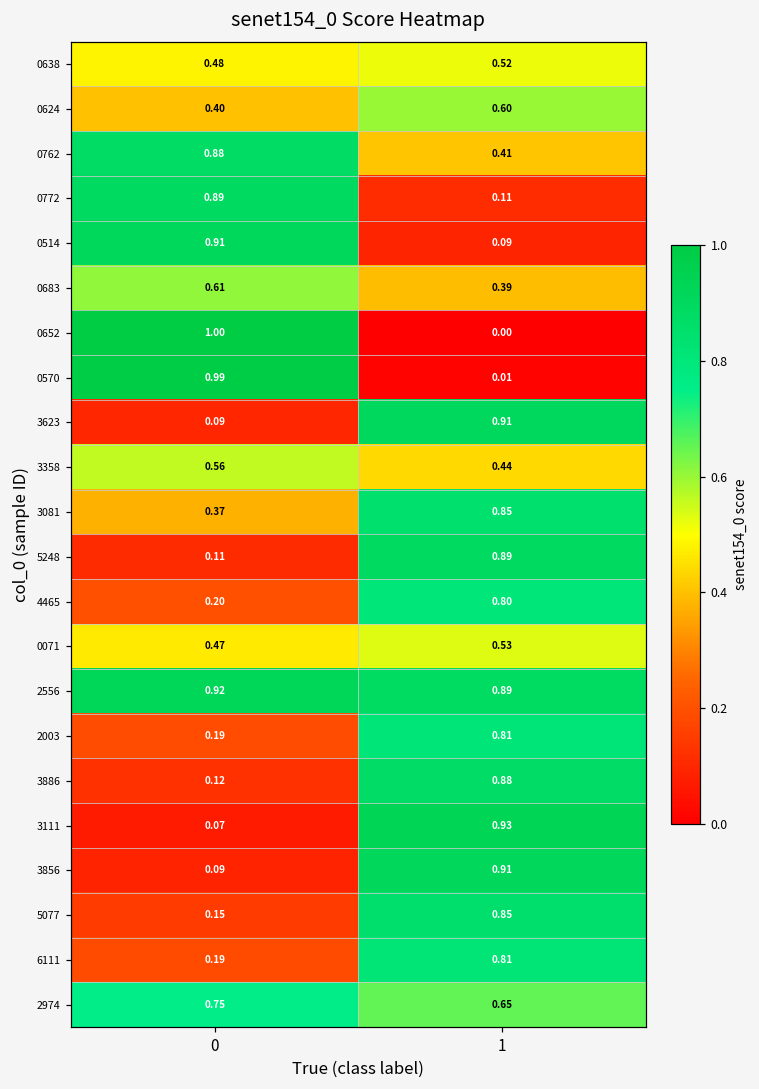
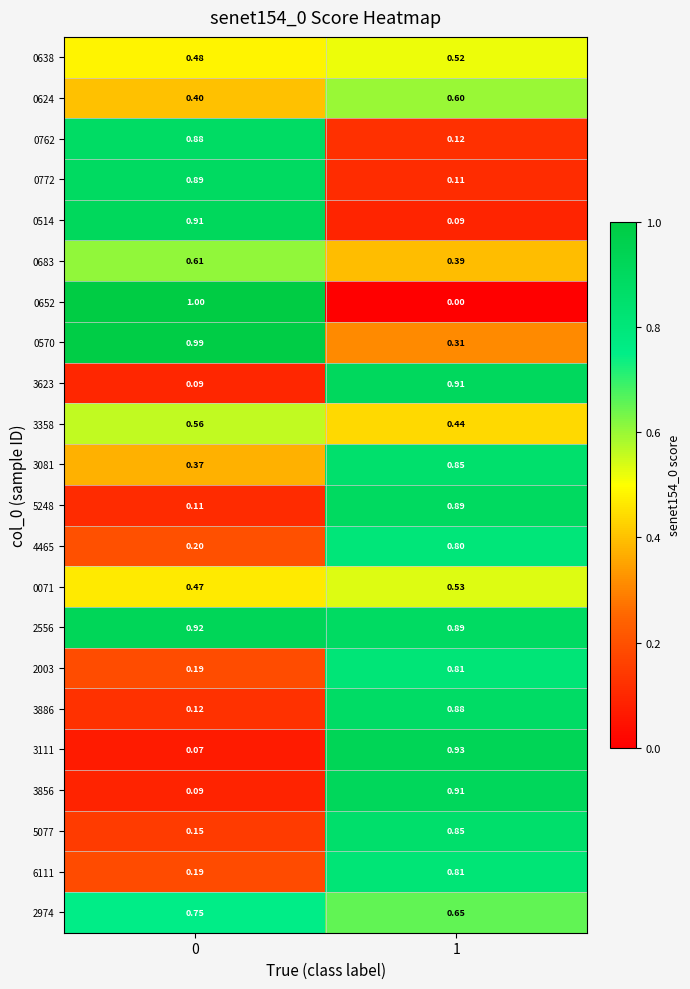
0762, 1: 0.41 -> 0.12
0570, 1: 0.01 -> 0.31
